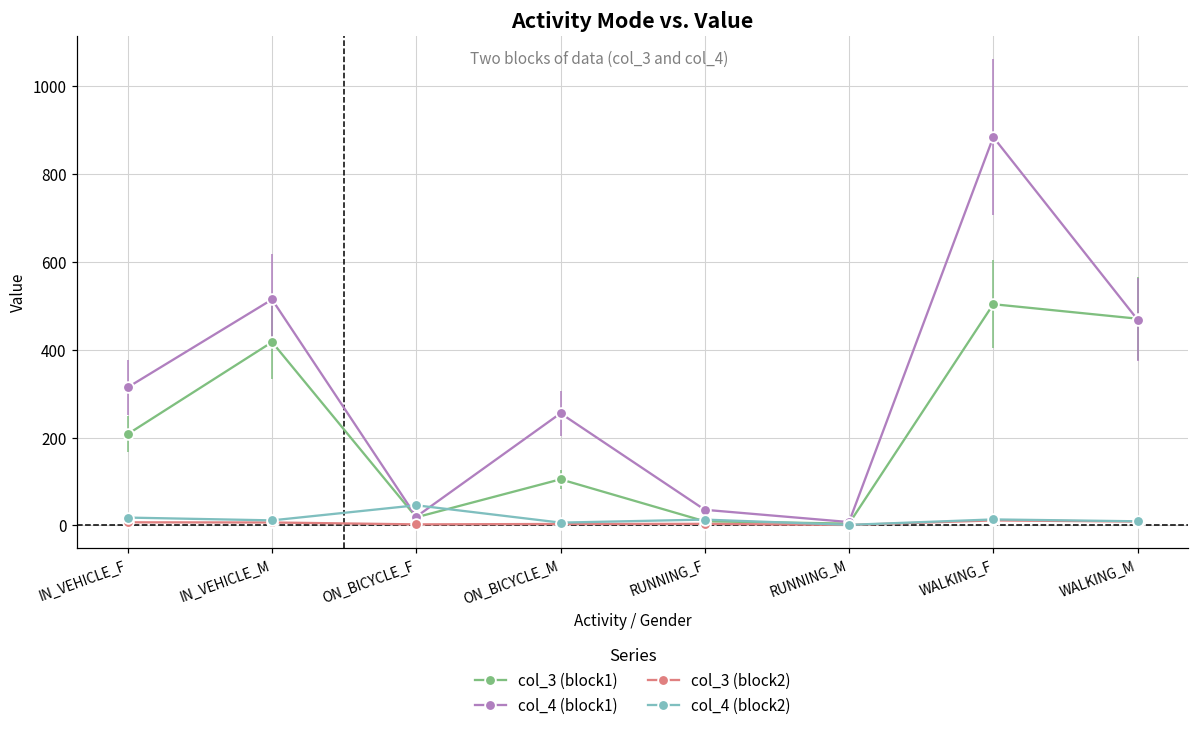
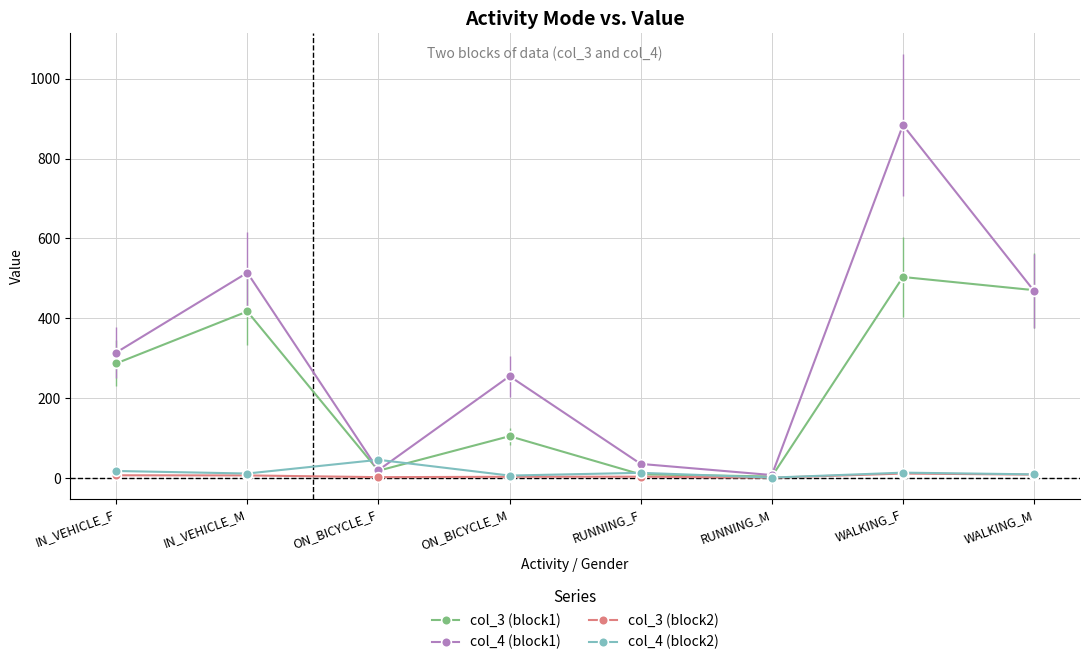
col_3 (block1), IN_VEHICLE_F: 210 -> 290
